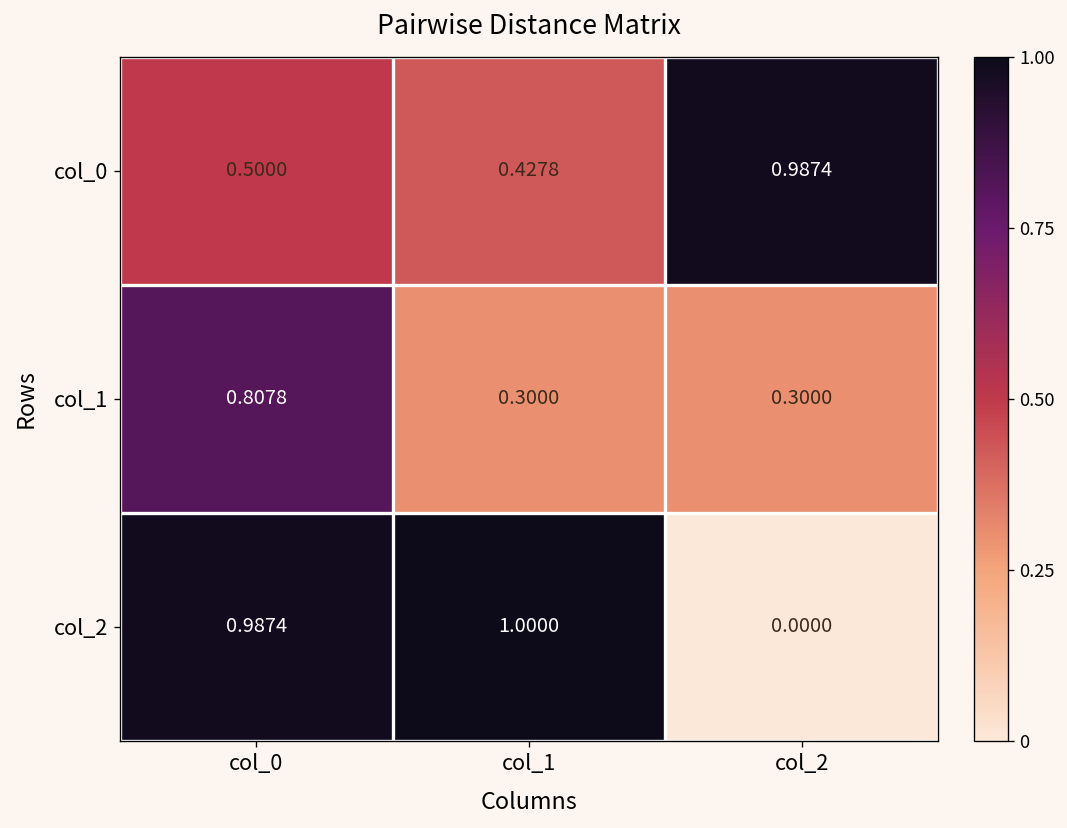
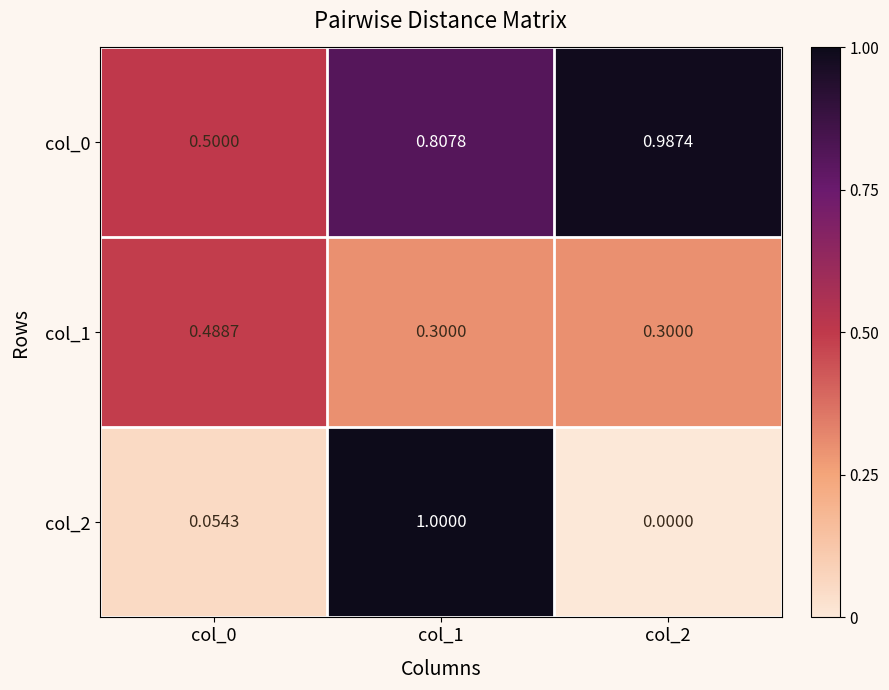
col_0, col_1: 0.4278 -> 0.8078
col_1, col_0: 0.8078 -> 0.4887
col_2, col_0: 0.9874 -> 0.0543
